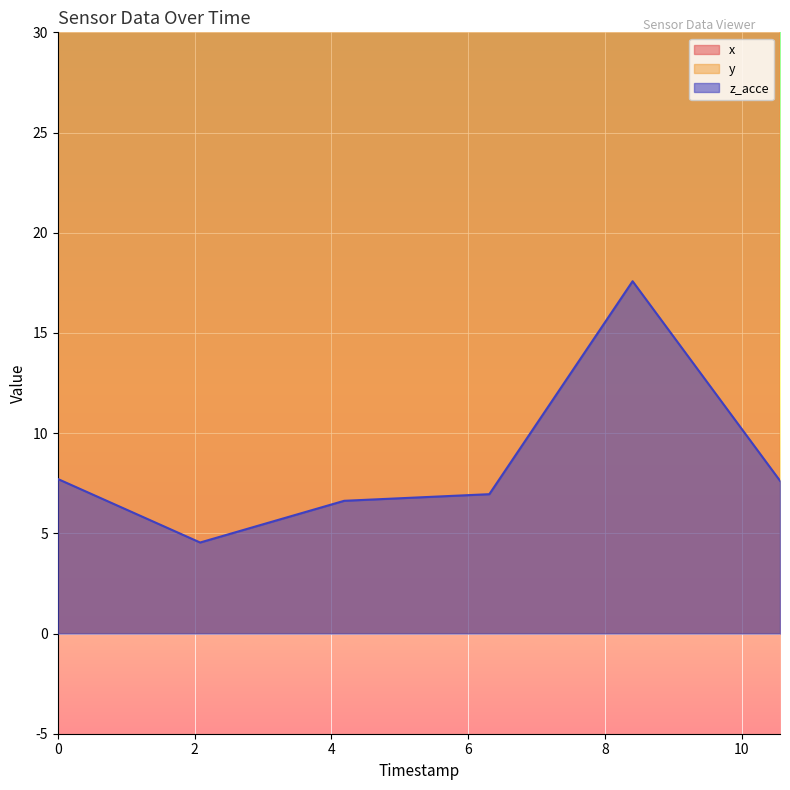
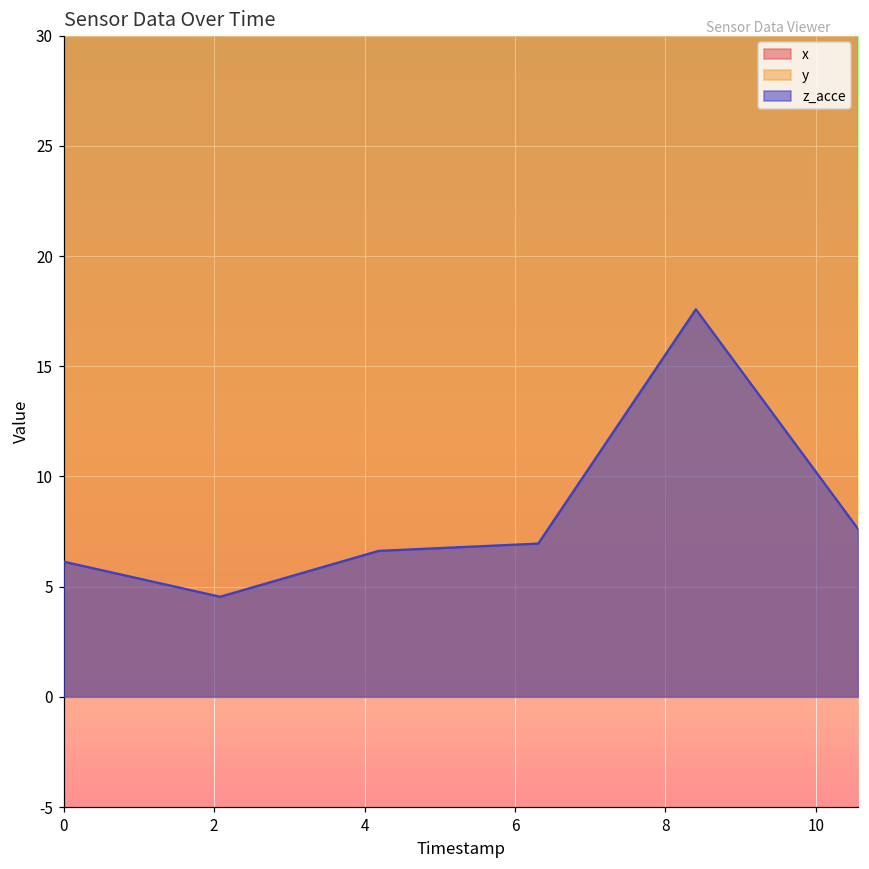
z_acce, 0: 7.7 -> 6.1
